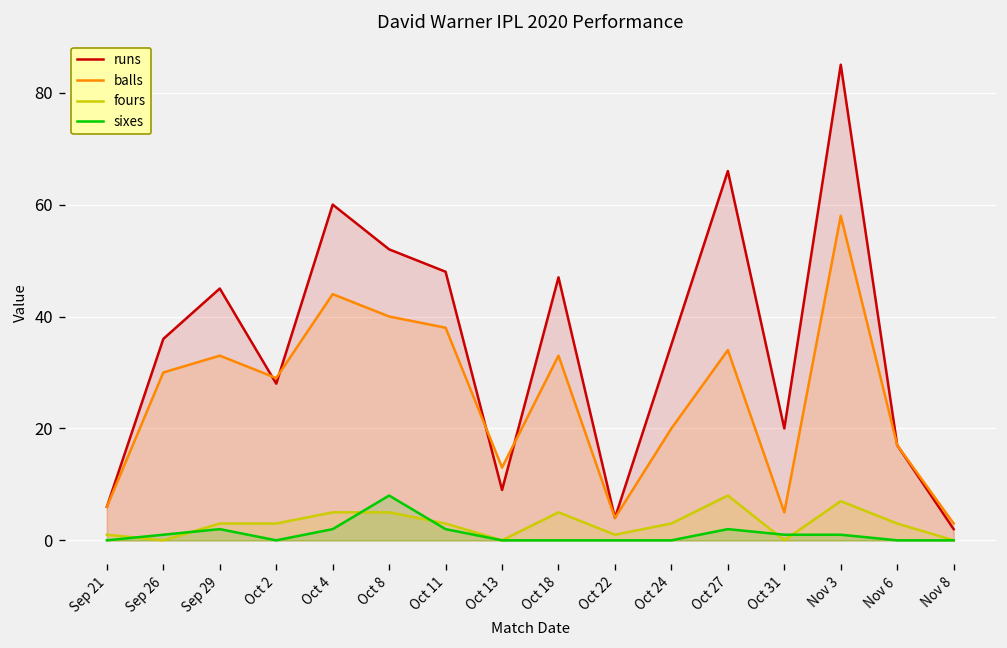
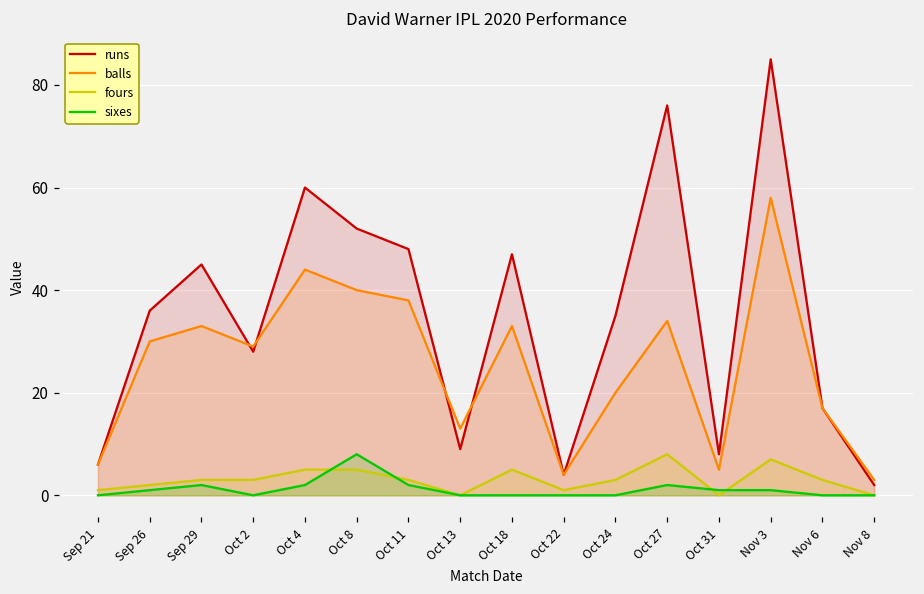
fours, Sep 26: 0 -> 2
runs, Oct 27: 66 -> 76
runs, Oct 31: 20 -> 8
